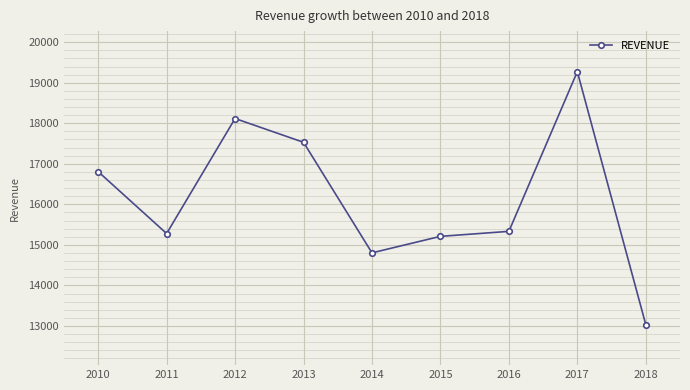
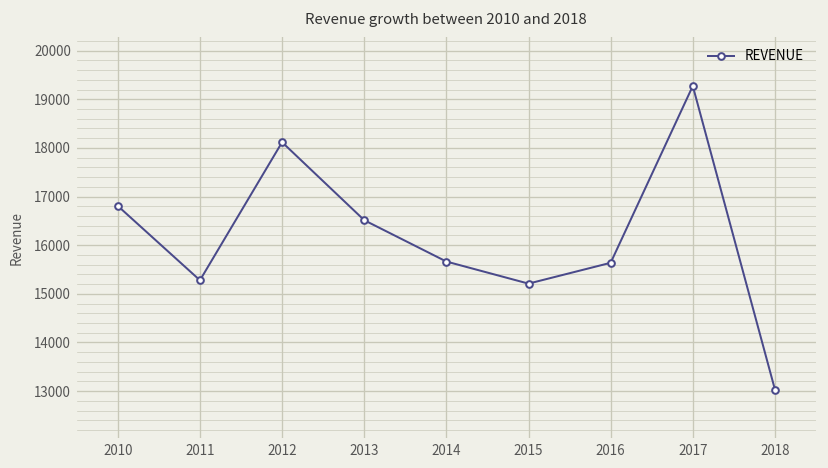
2013: 17500 -> 16500
2014: 14800 -> 15700
2016: 15300 -> 15600
